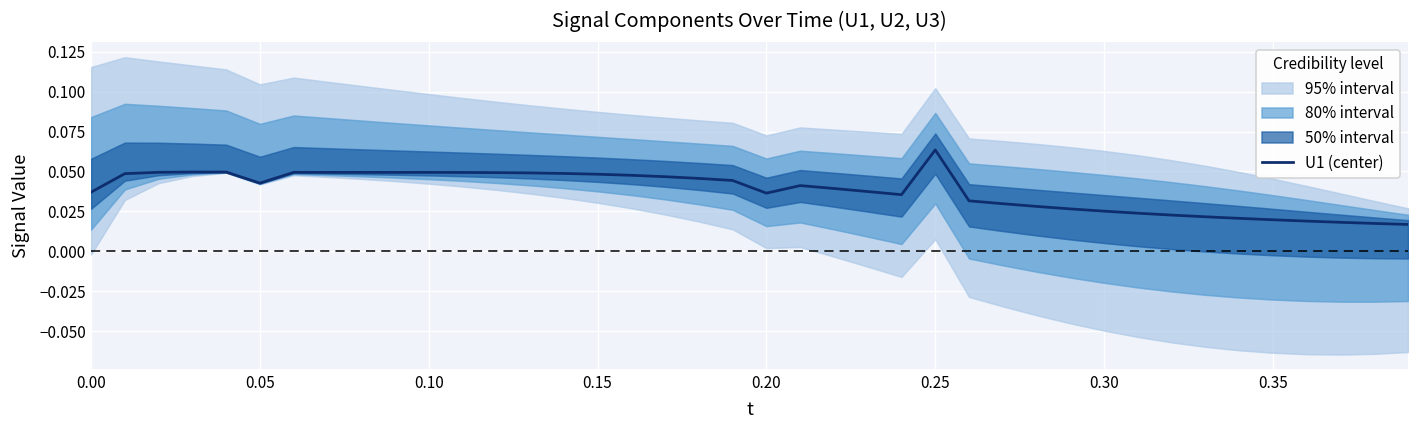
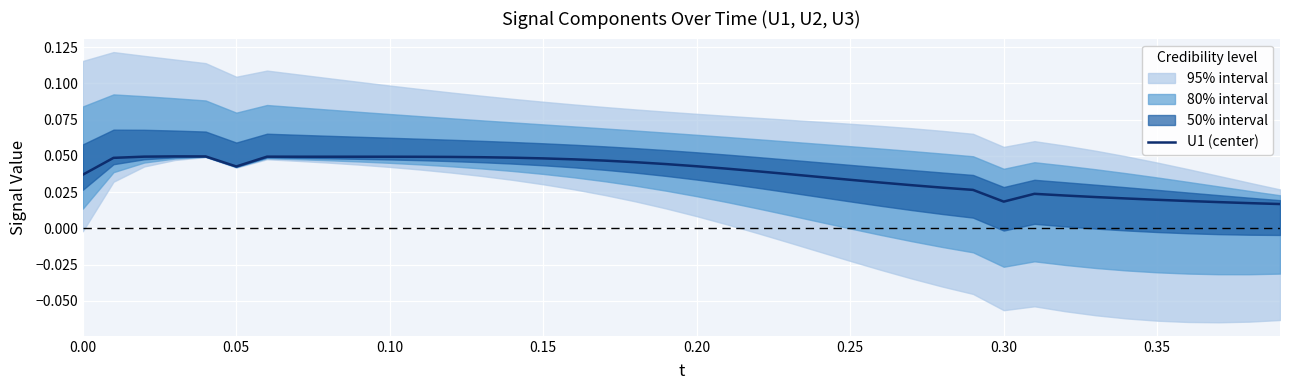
U1 (center), 0.20: 0.036 -> 0.043
U1 (center), 0.25: 0.064 -> 0.034
U1 (center), 0.30: 0.025 -> 0.018
